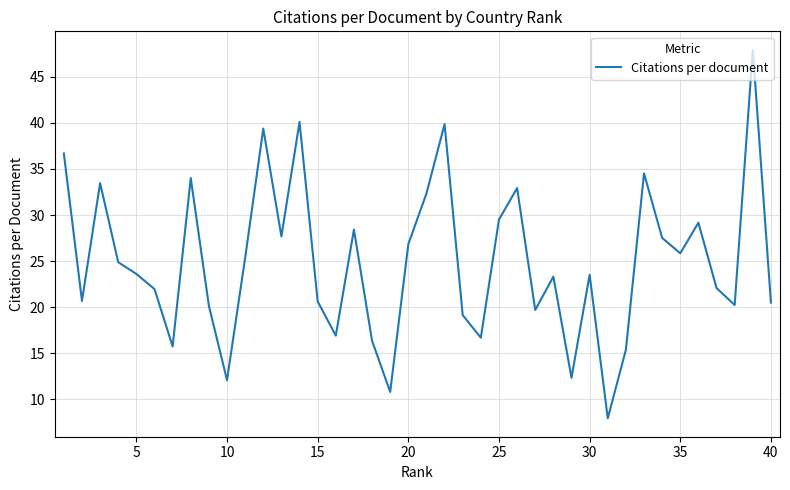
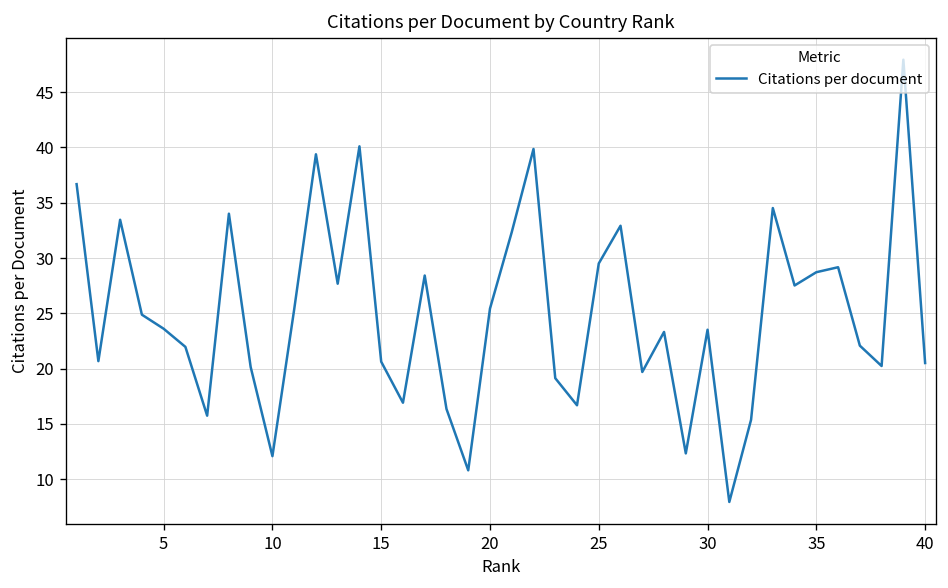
20: 27 -> 25
35: 26 -> 29
